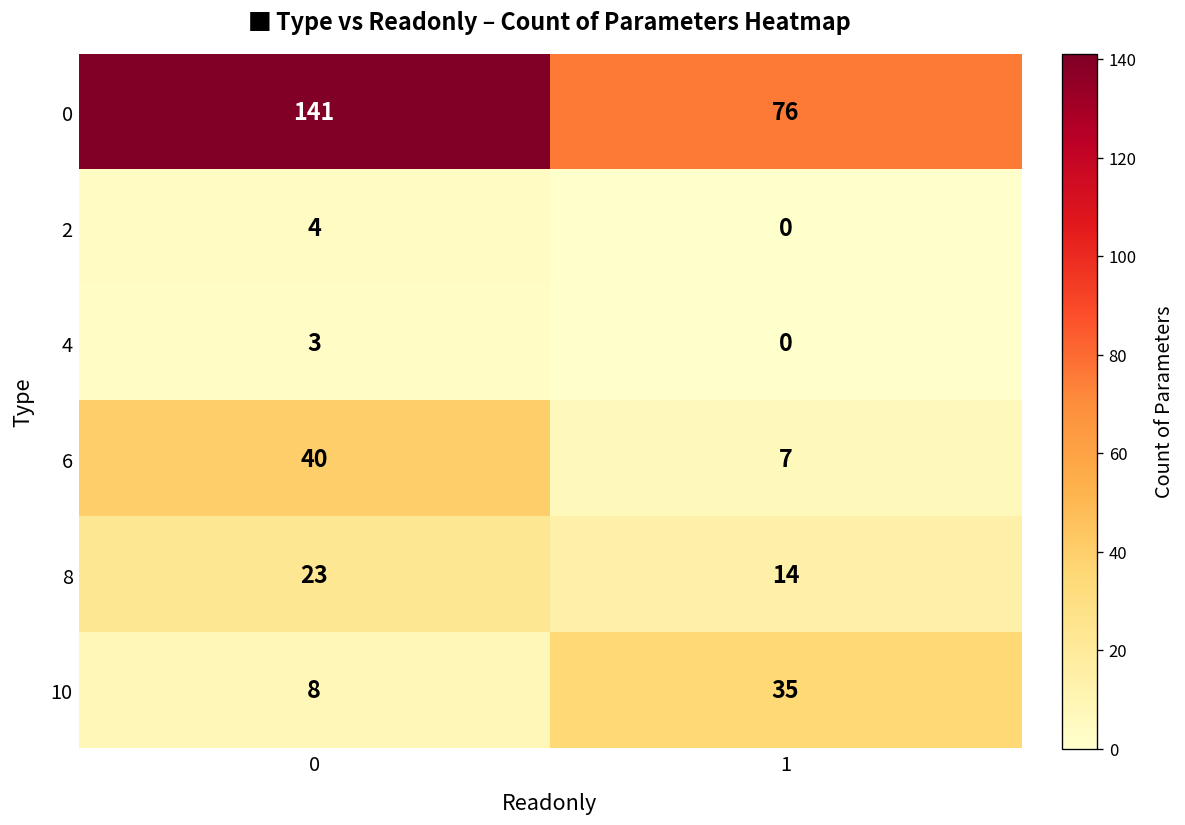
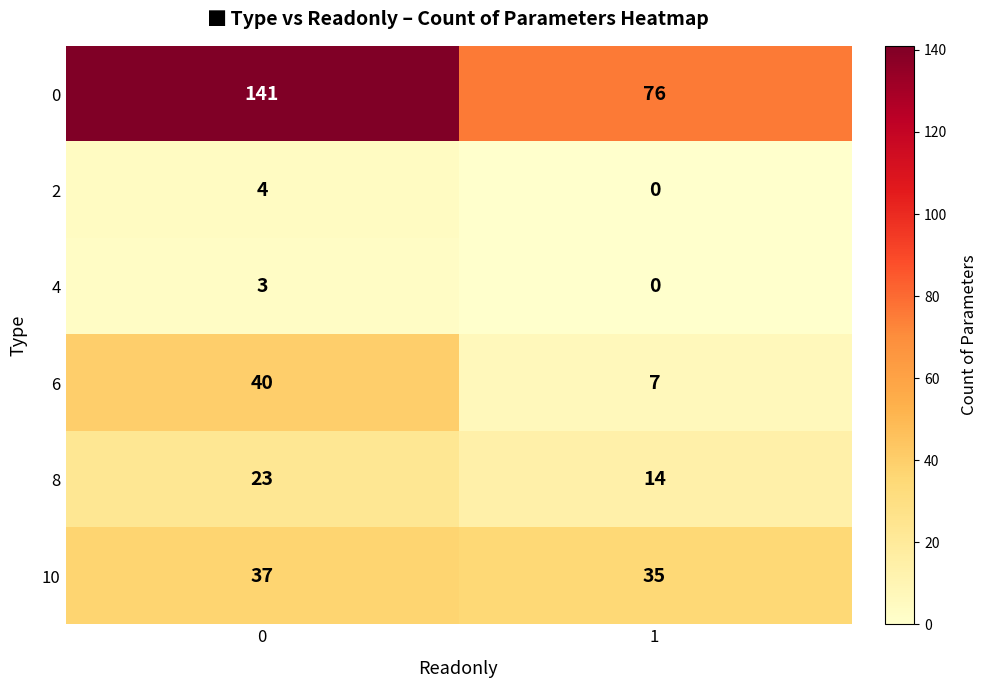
10, 0: 8 -> 37
